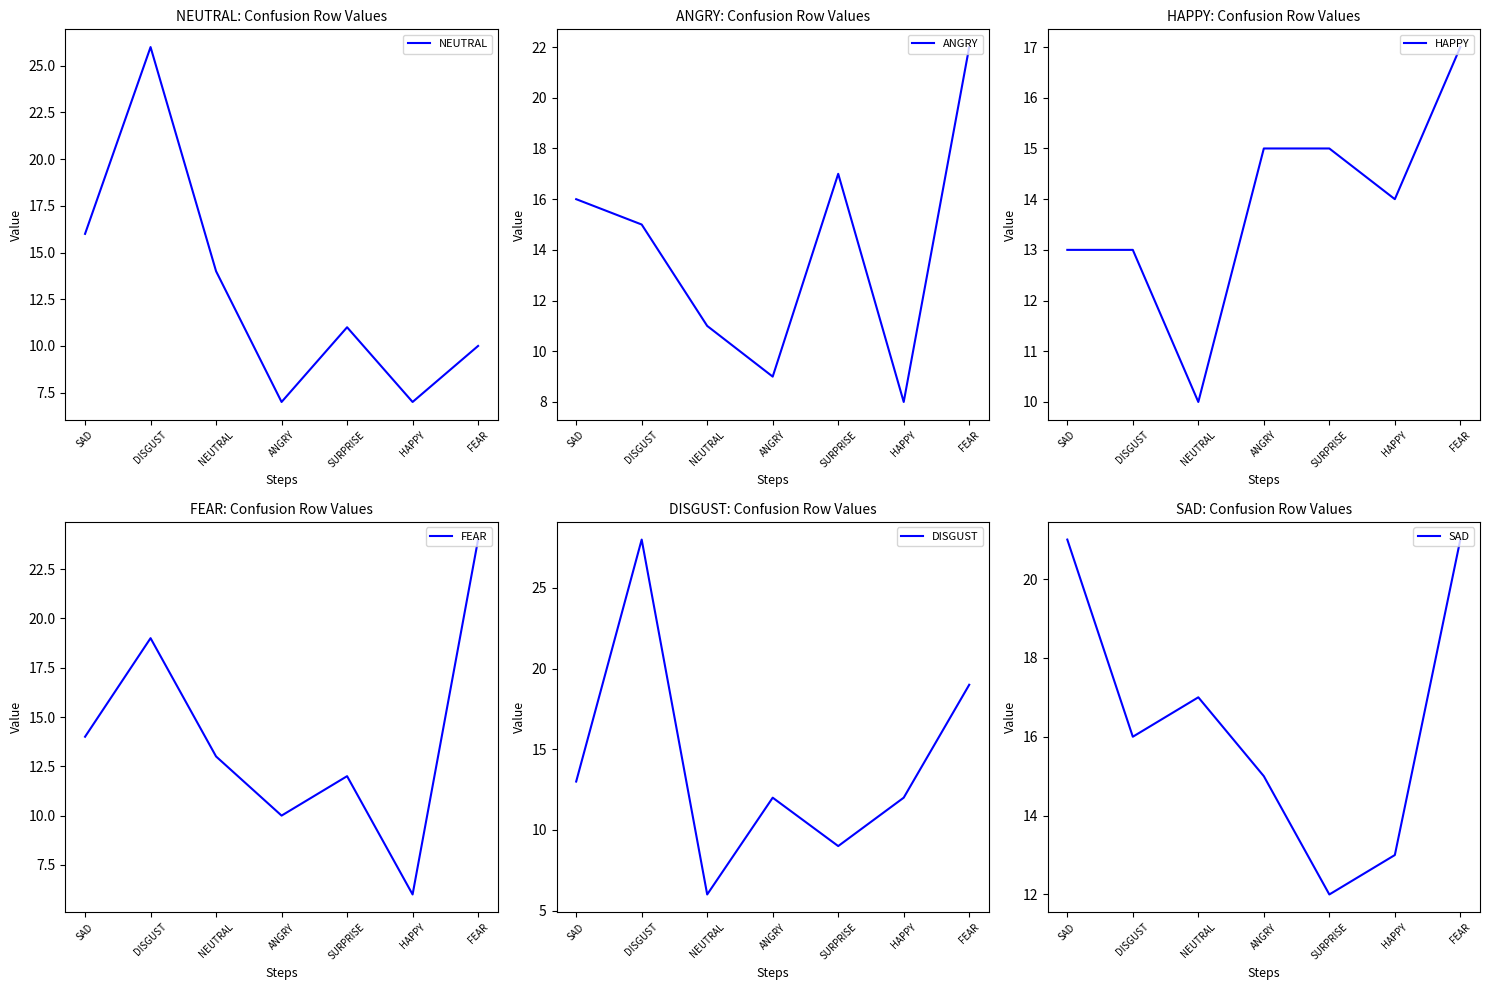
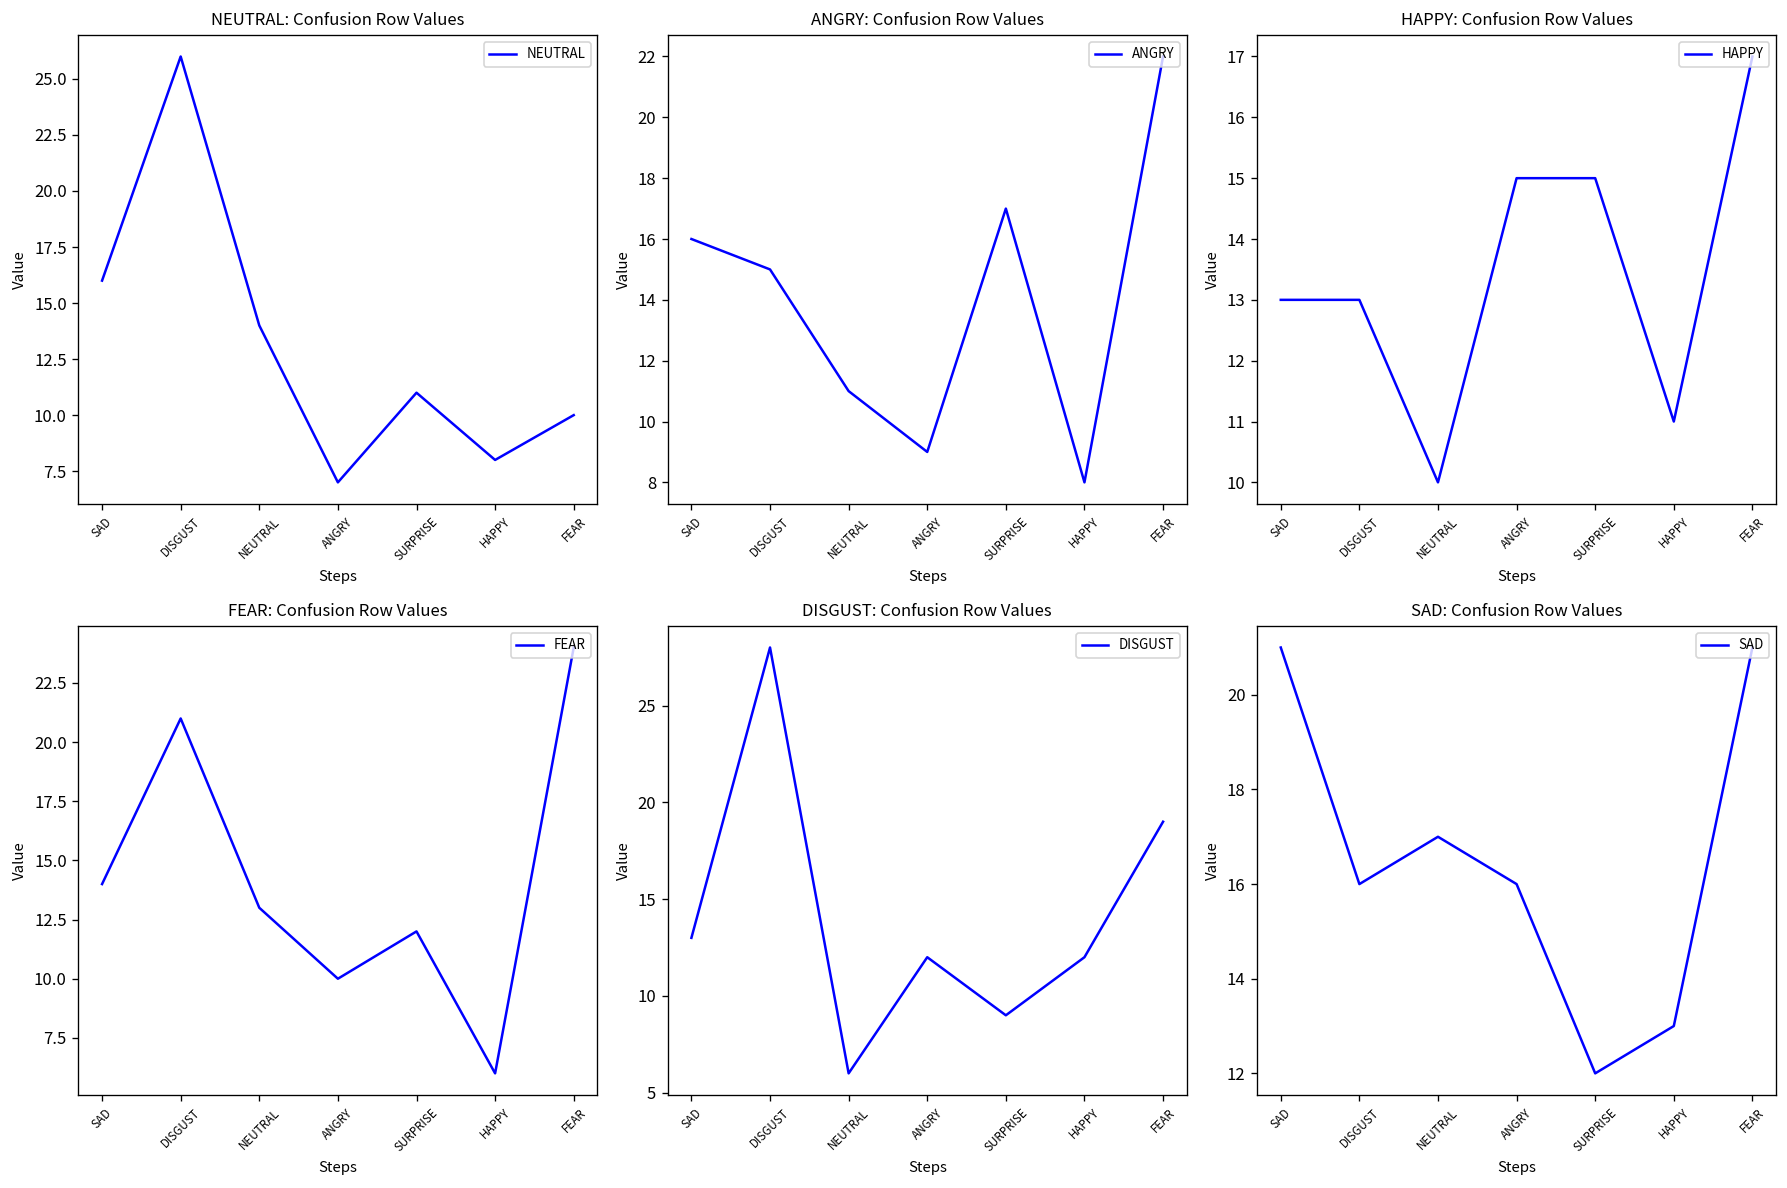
NEUTRAL: Confusion Row Values, HAPPY: 7 -> 8
HAPPY: Confusion Row Values, HAPPY: 14 -> 11
FEAR: Confusion Row Values, DISGUST: 19 -> 21
SAD: Confusion Row Values, ANGRY: 15 -> 16
